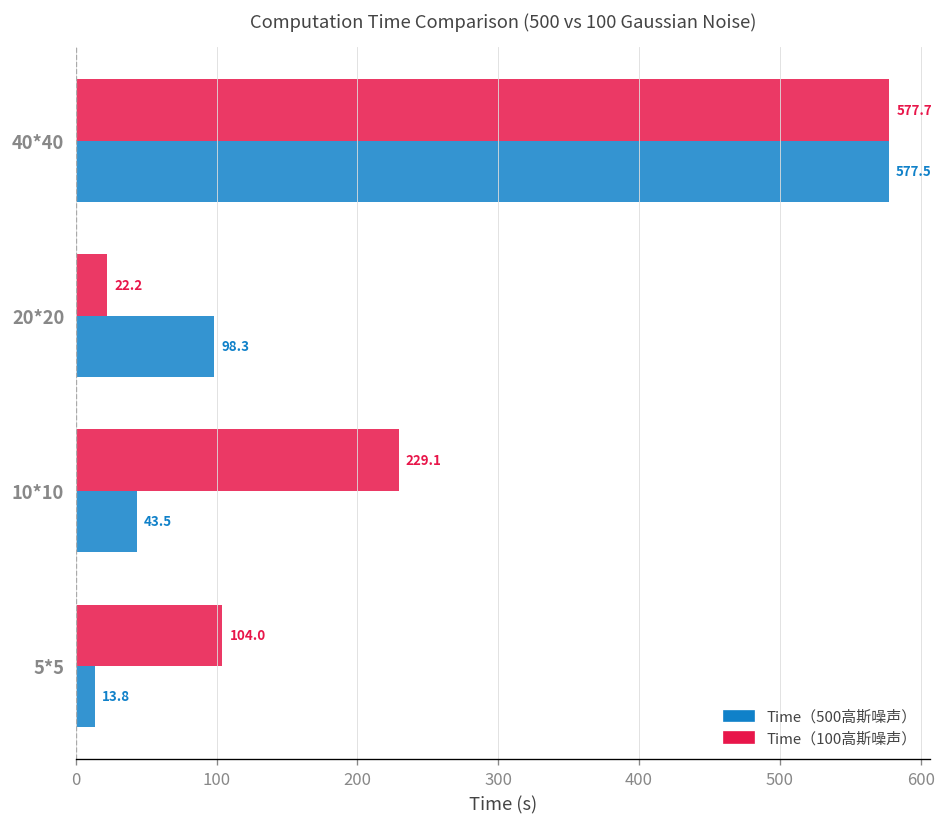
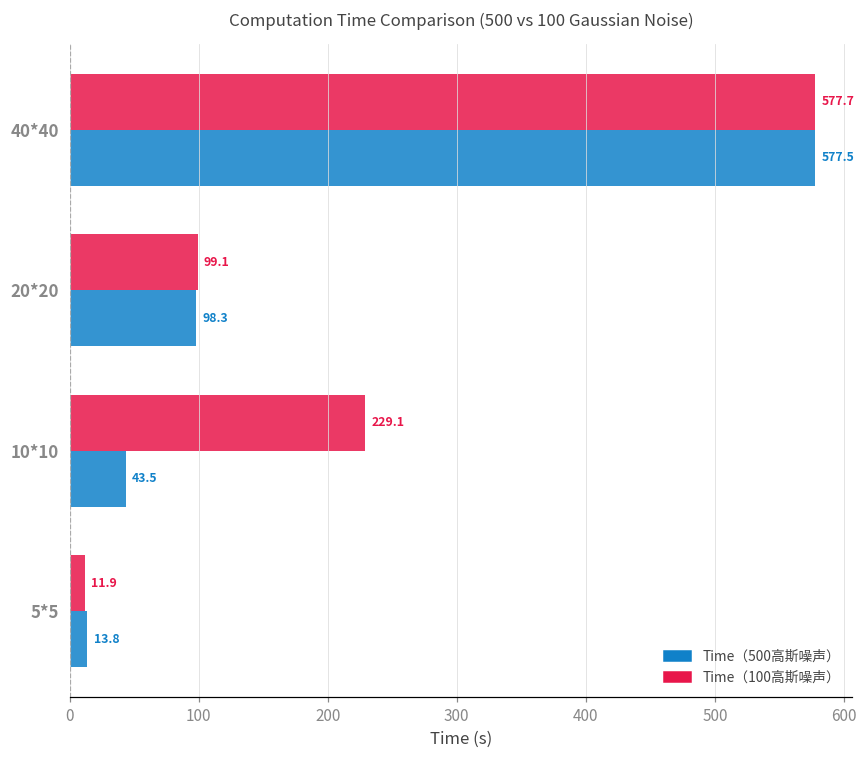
Time（100高斯噪声）, 20*20: 22.2 -> 99.1
Time（100高斯噪声）, 5*5: 104.0 -> 11.9
